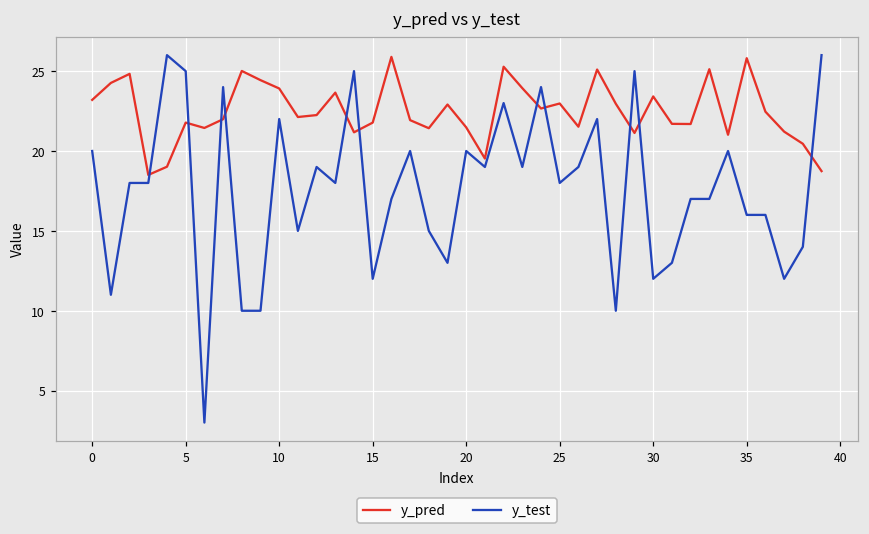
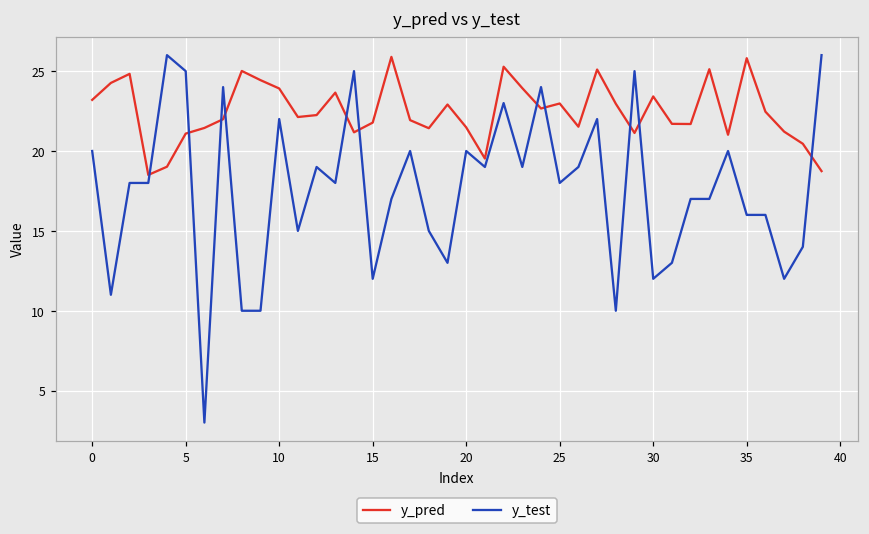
y_pred, 5: 21.8 -> 21.1
